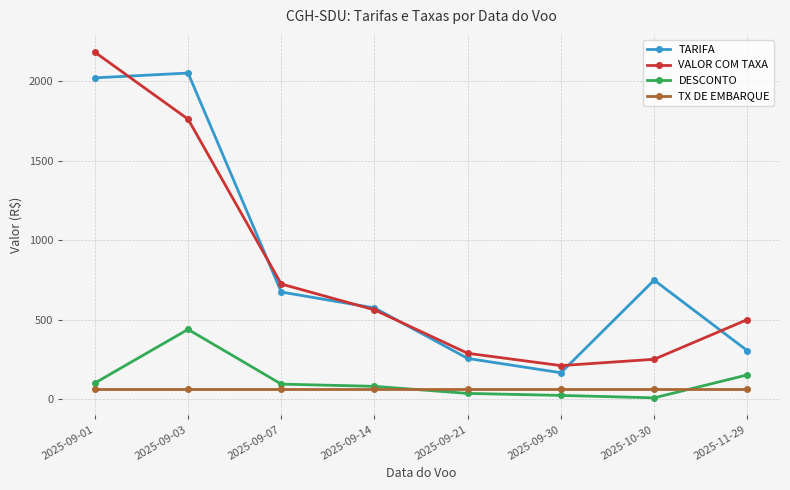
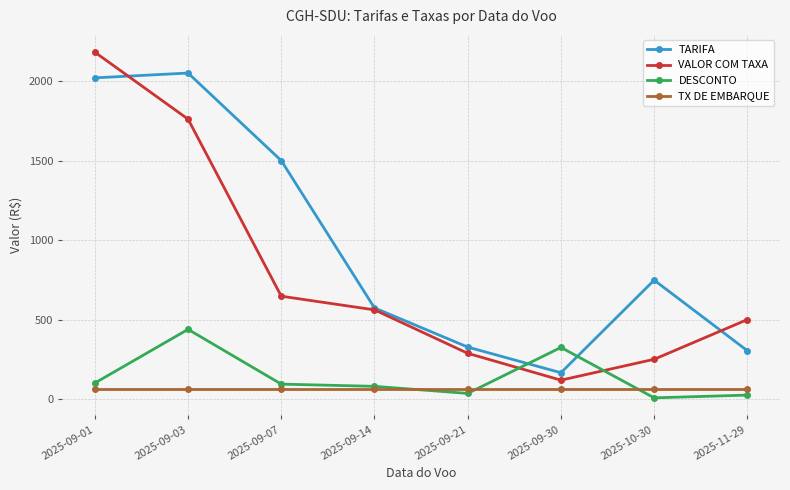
TARIFA, 2025-09-07: 670 -> 1500
VALOR COM TAXA, 2025-09-07: 720 -> 650
TARIFA, 2025-09-21: 260 -> 330
VALOR COM TAXA, 2025-09-30: 210 -> 120
DESCONTO, 2025-09-30: 20 -> 330
DESCONTO, 2025-11-29: 150 -> 30
